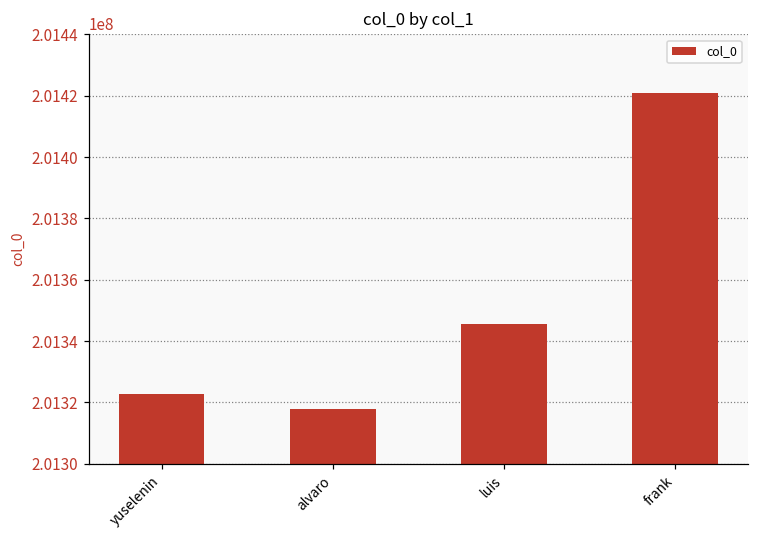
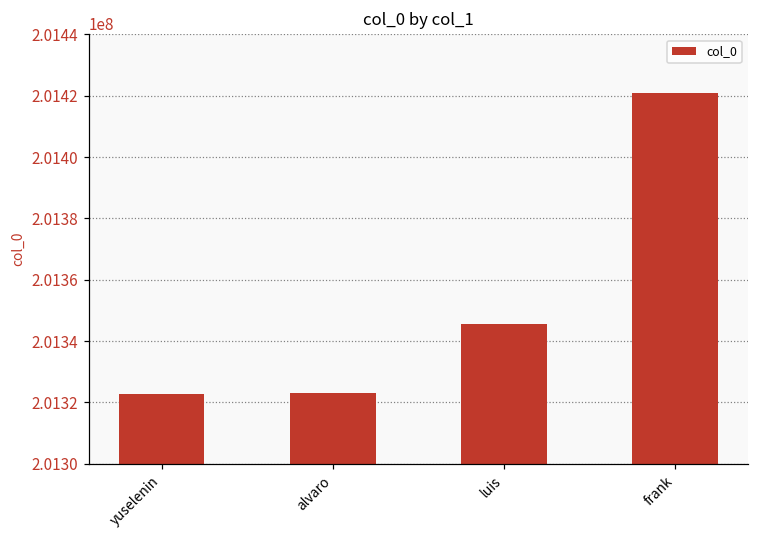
alvaro: 201318000 -> 201323000
